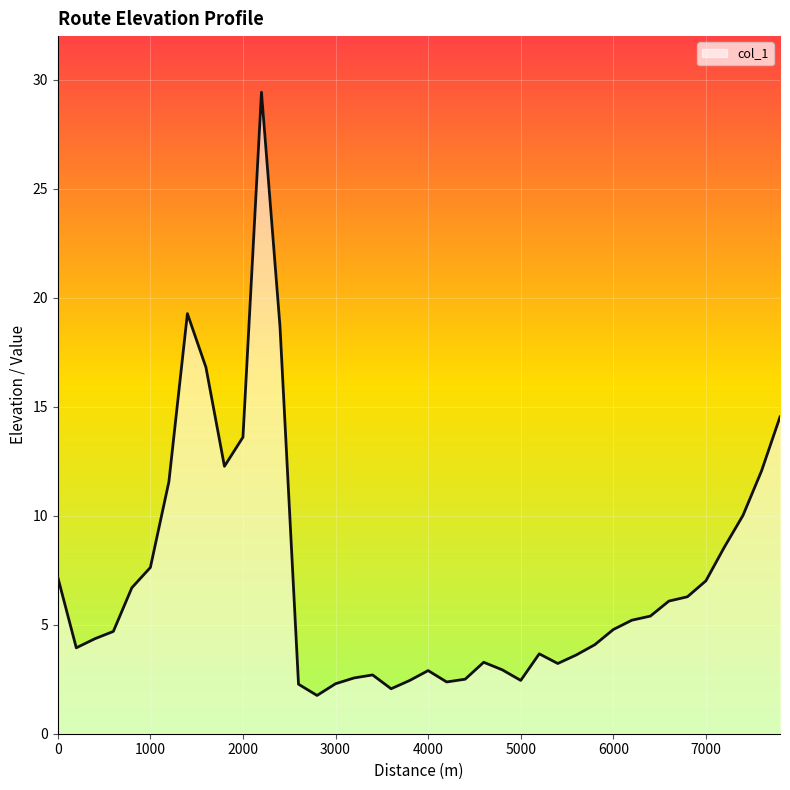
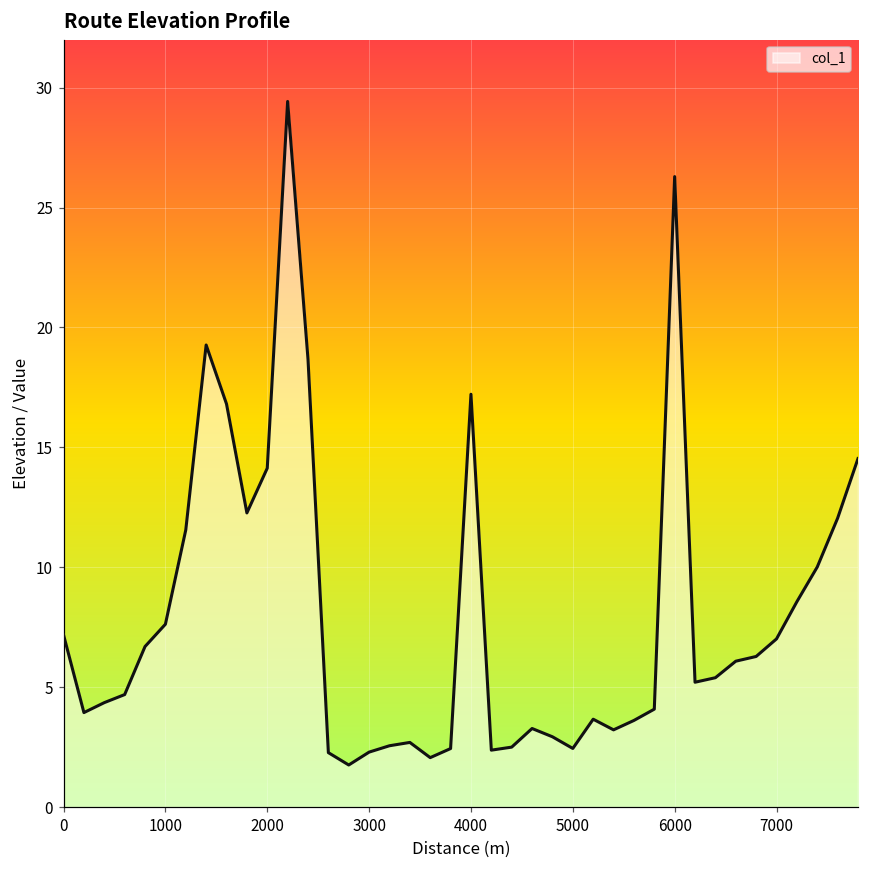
2000: 13.6 -> 14.1
4000: 2.9 -> 17.2
6000: 4.8 -> 26.3
